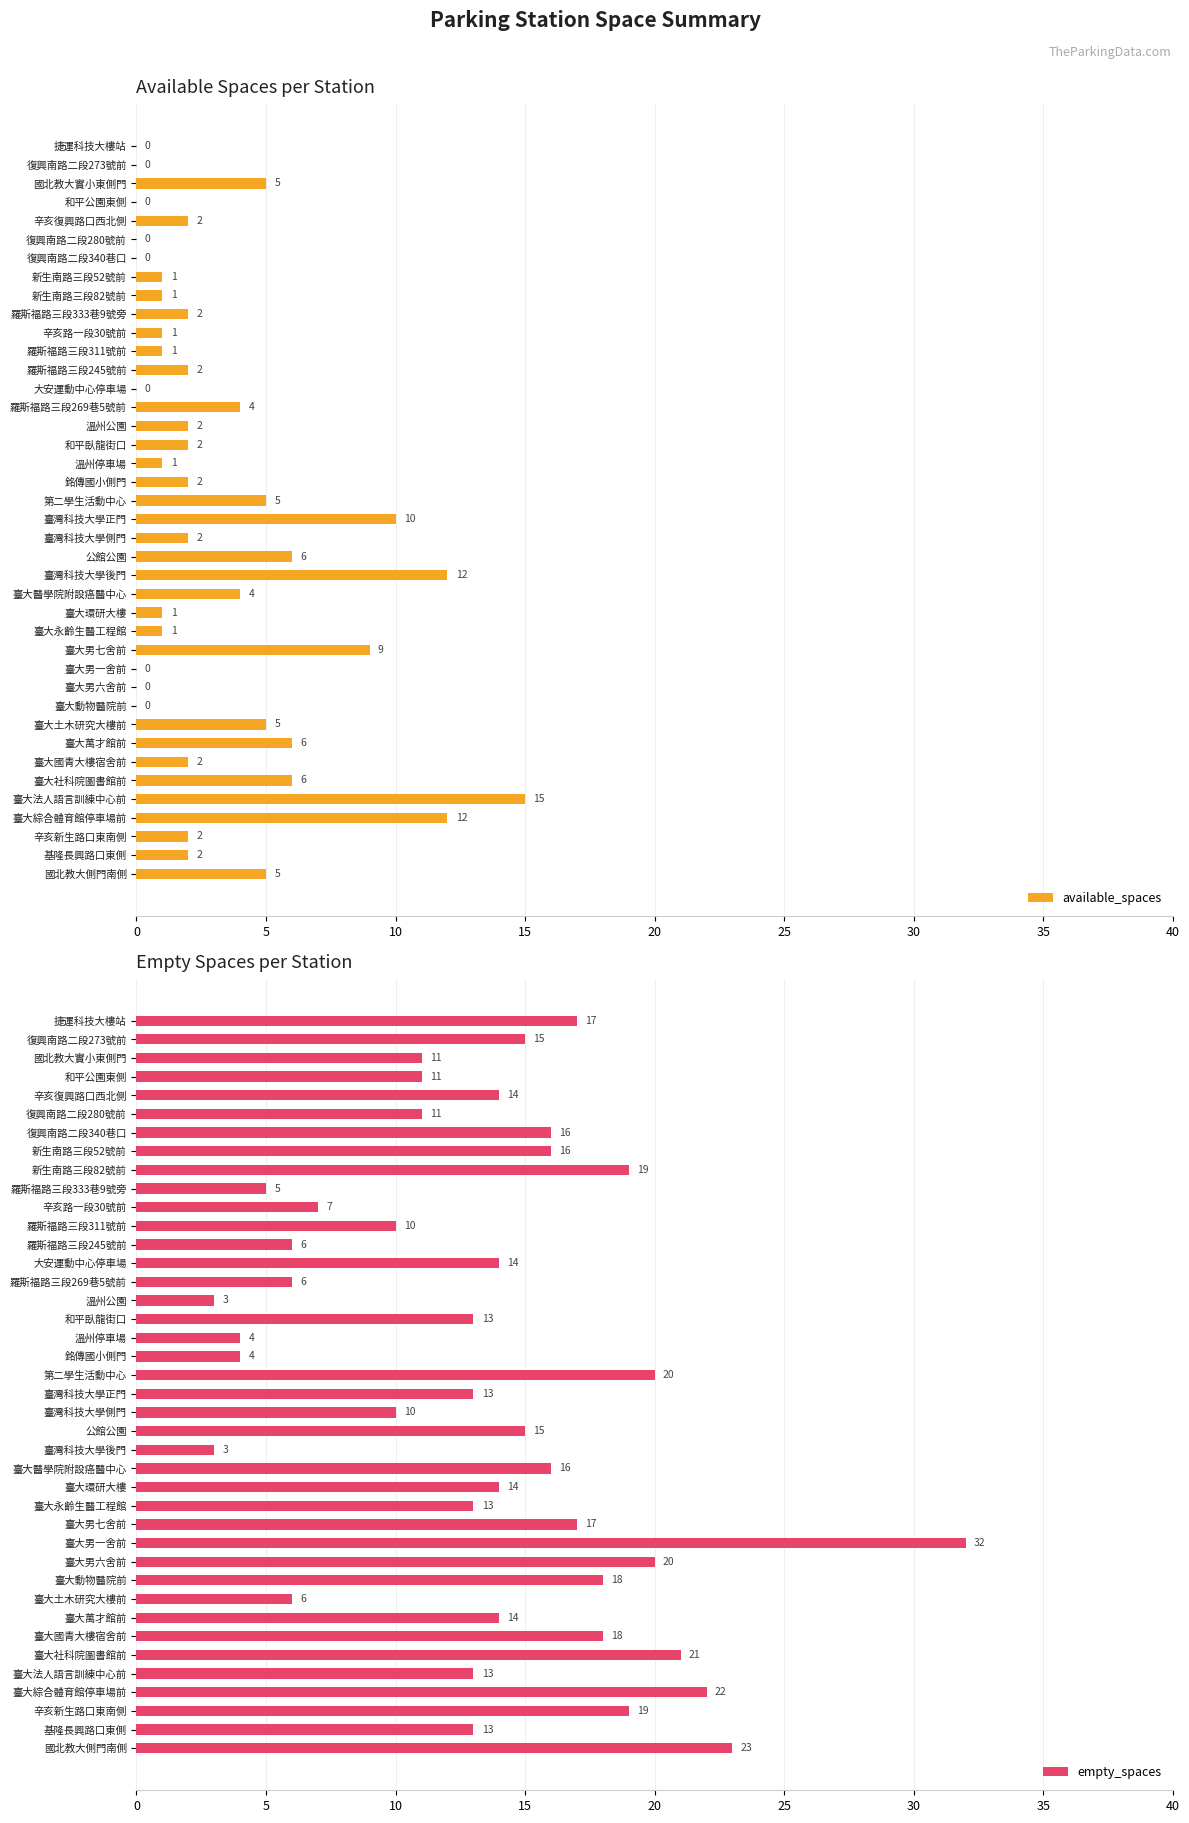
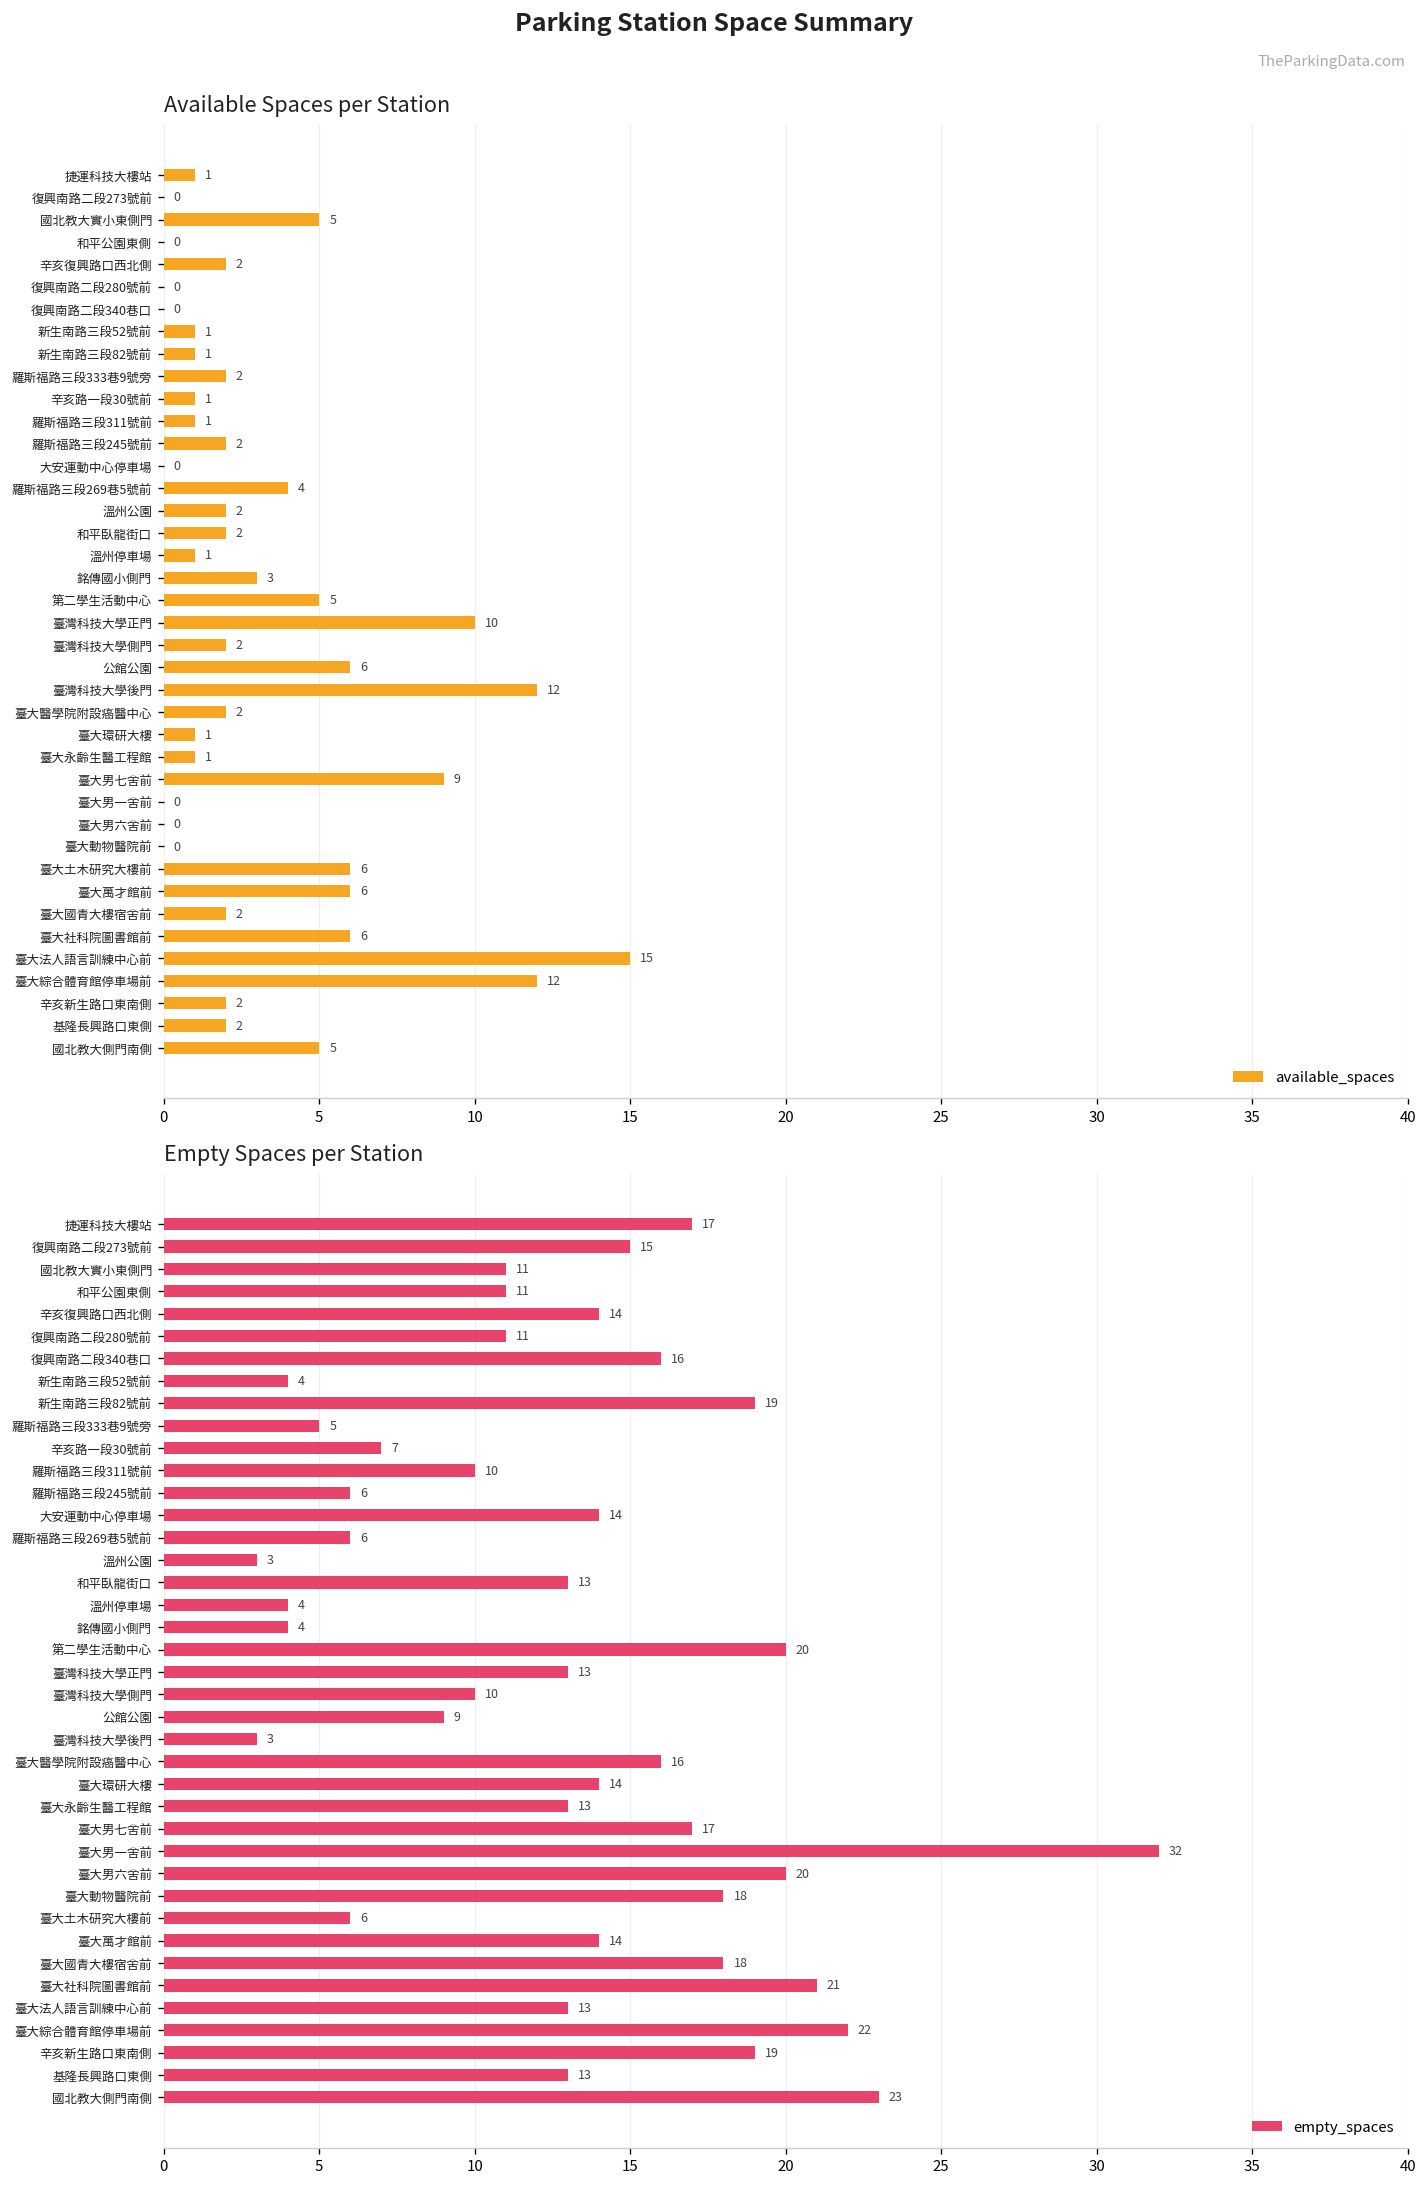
Available Spaces per Station, 捷運科技大樓站: 0 -> 1
Available Spaces per Station, 銘傳國小側門: 2 -> 3
Available Spaces per Station, 臺大醫學院附設癌醫中心: 4 -> 2
Available Spaces per Station, 臺大土木研究大樓前: 5 -> 6
Empty Spaces per Station, 新生南路三段52號前: 16 -> 4
Empty Spaces per Station, 公館公園: 15 -> 9
